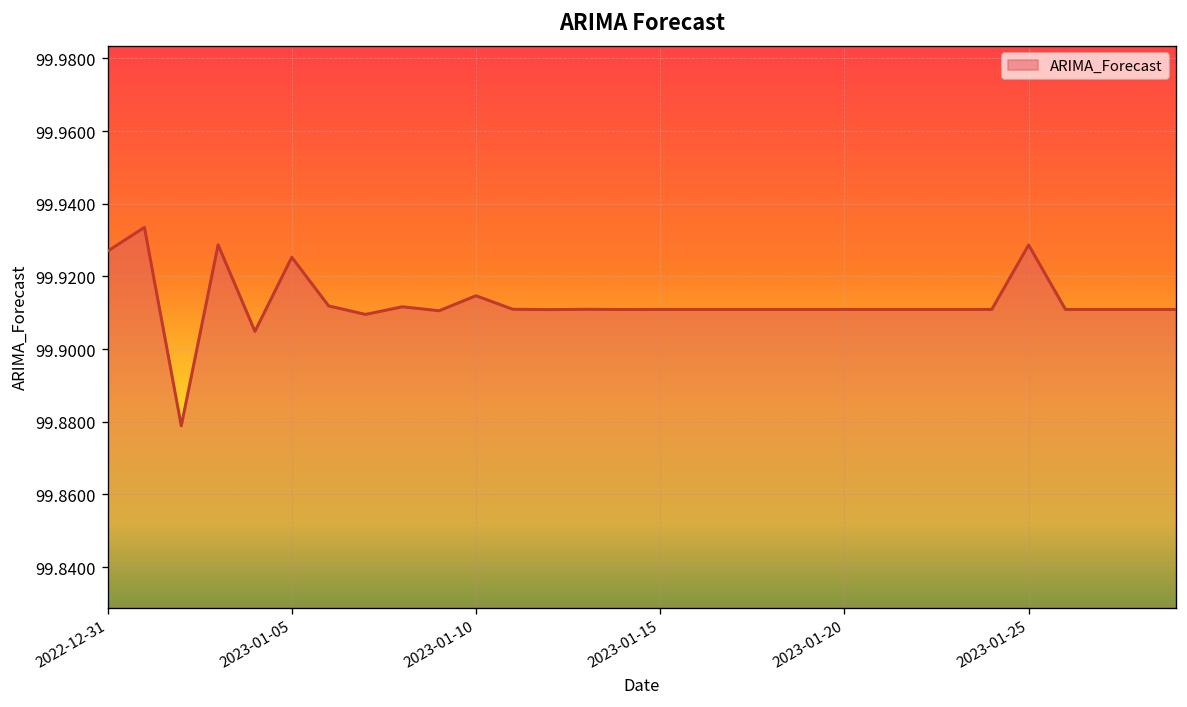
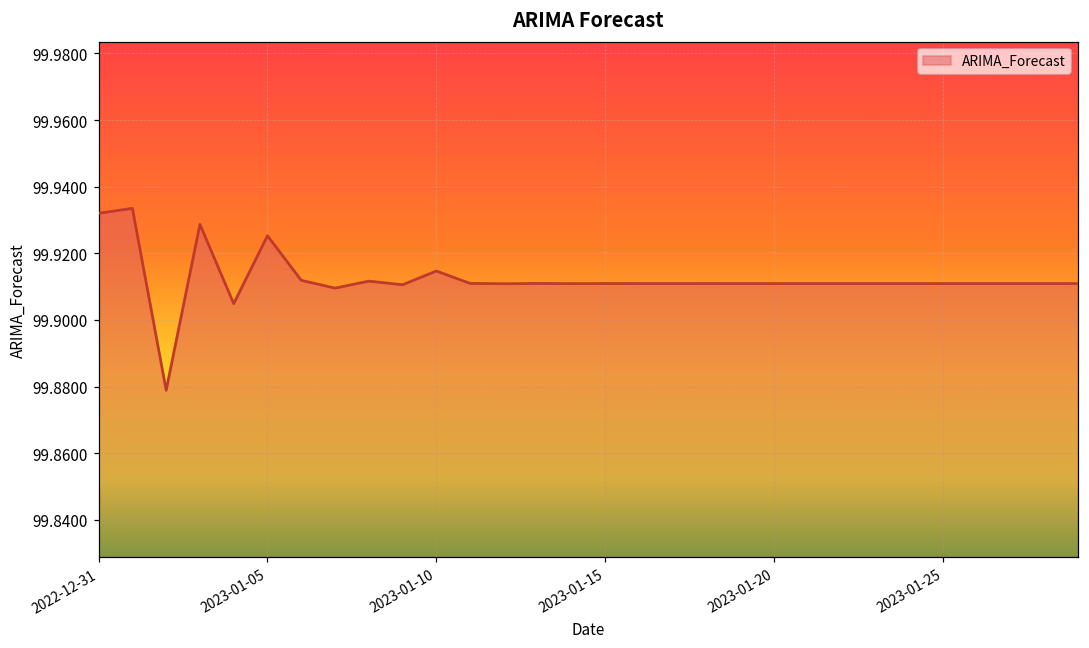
2022-12-31: 99.927 -> 99.932
2023-01-25: 99.929 -> 99.911
